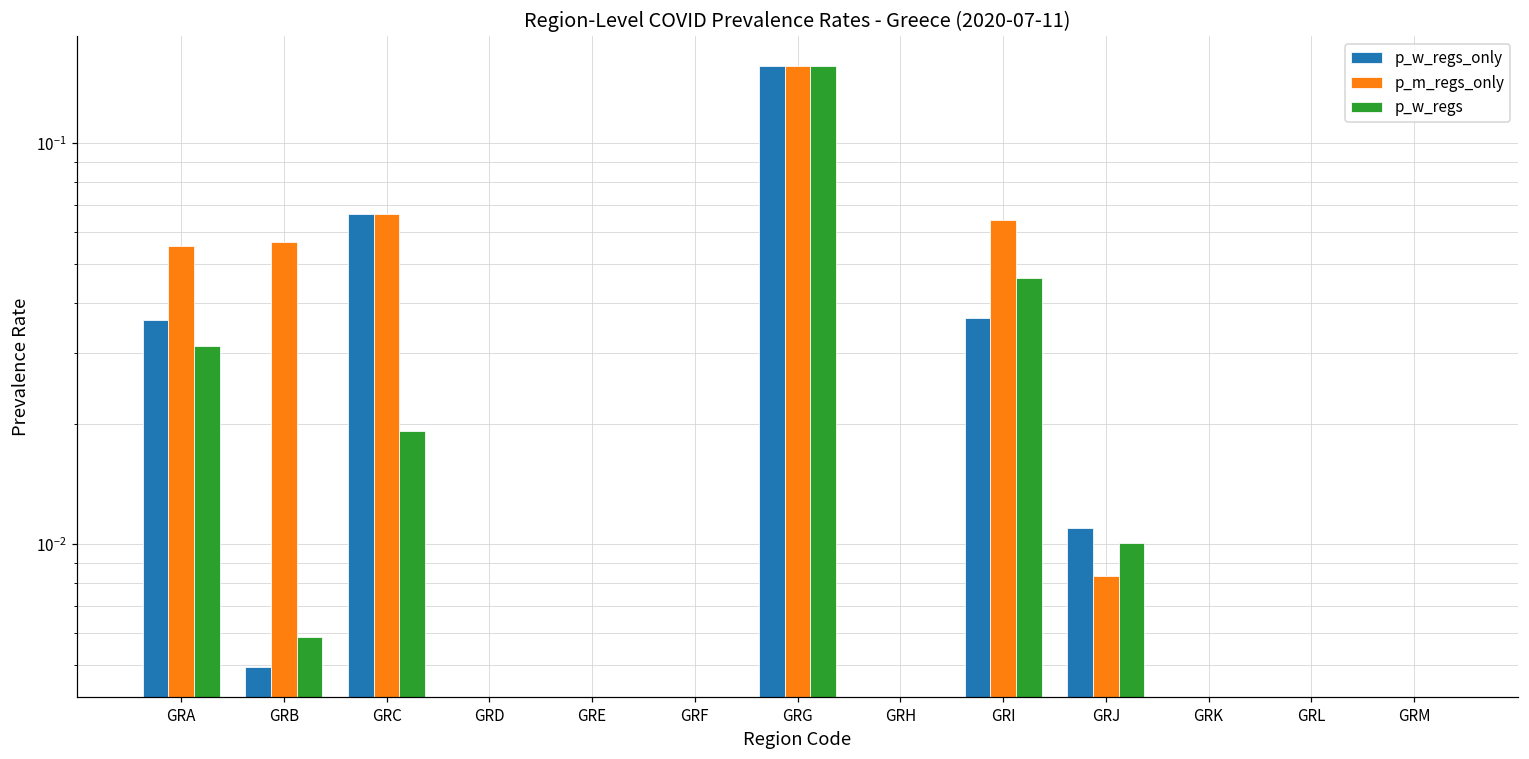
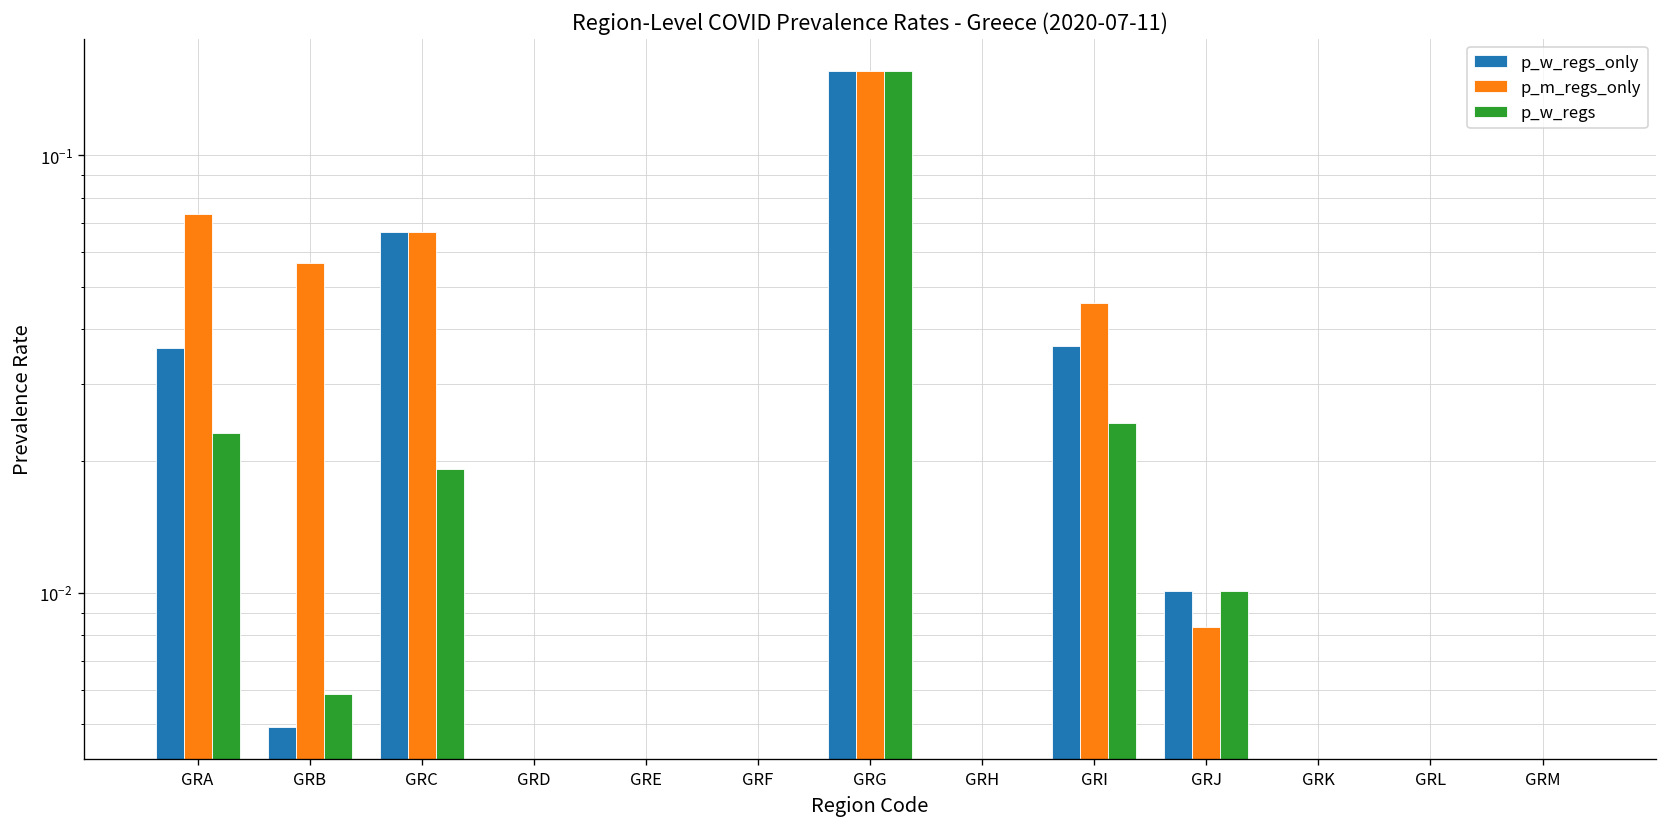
p_m_regs_only, GRA: 0.056 -> 0.073
p_w_regs, GRA: 0.031 -> 0.023
p_m_regs_only, GRI: 0.064 -> 0.046
p_w_regs, GRI: 0.046 -> 0.024
p_w_regs_only, GRJ: 0.0110 -> 0.0101
